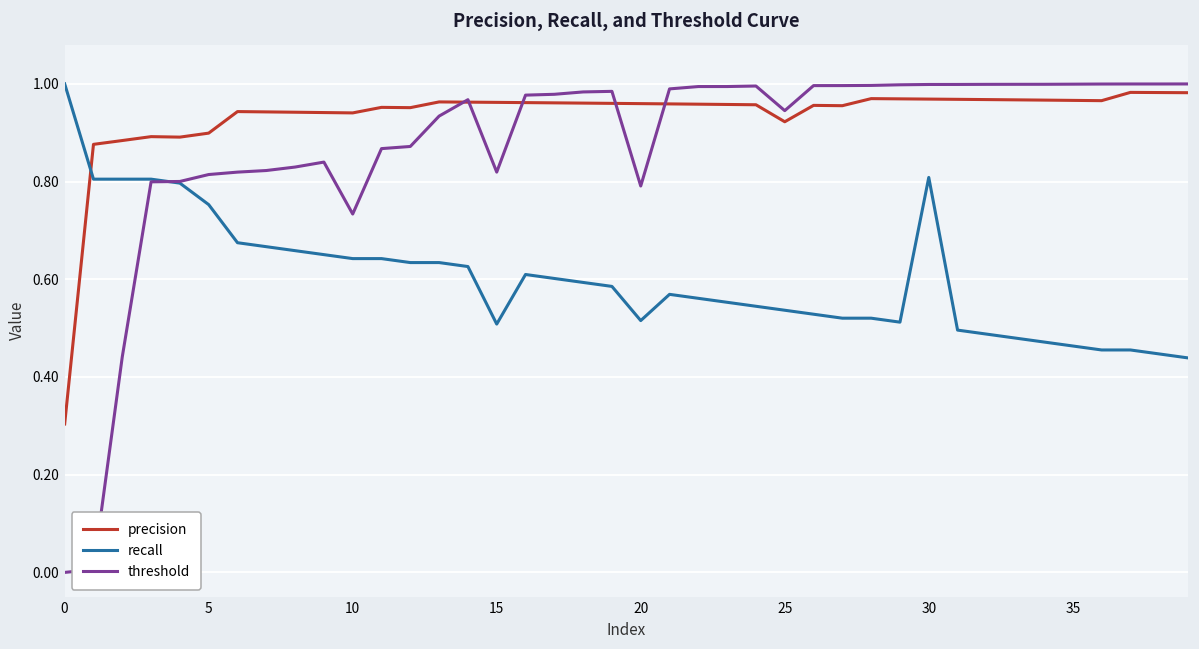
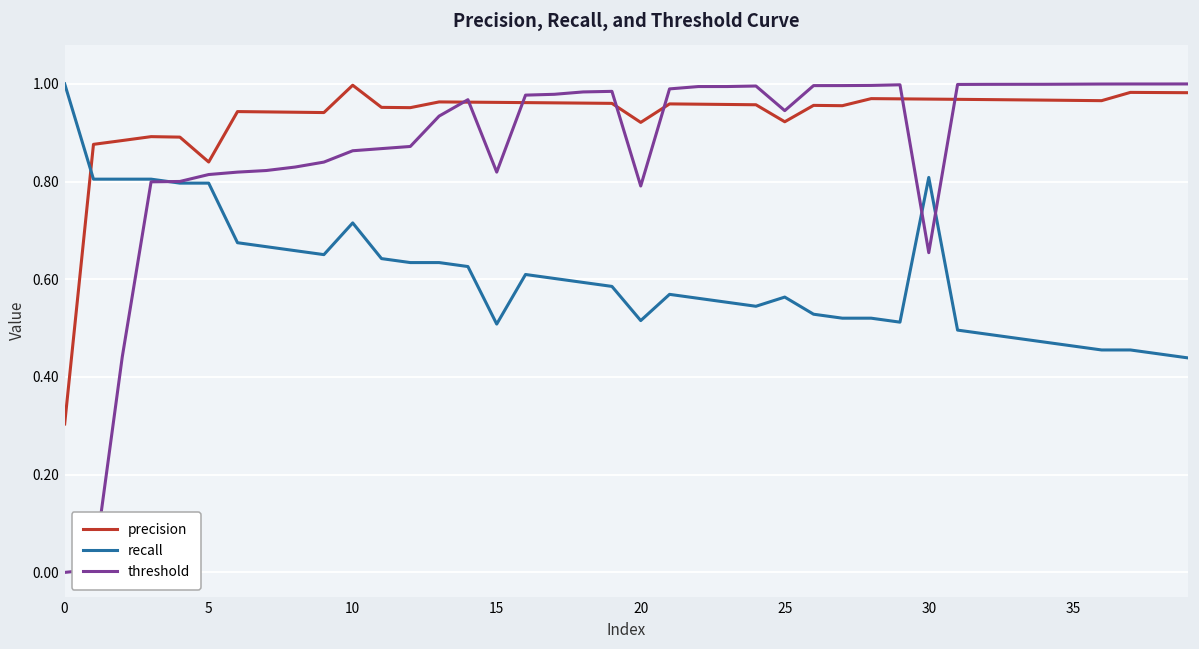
precision, 5: 0.90 -> 0.84
recall, 5: 0.75 -> 0.80
precision, 10: 0.94 -> 1.00
recall, 10: 0.64 -> 0.72
threshold, 10: 0.73 -> 0.86
precision, 20: 0.96 -> 0.92
recall, 25: 0.54 -> 0.56
threshold, 30: 1.00 -> 0.65
